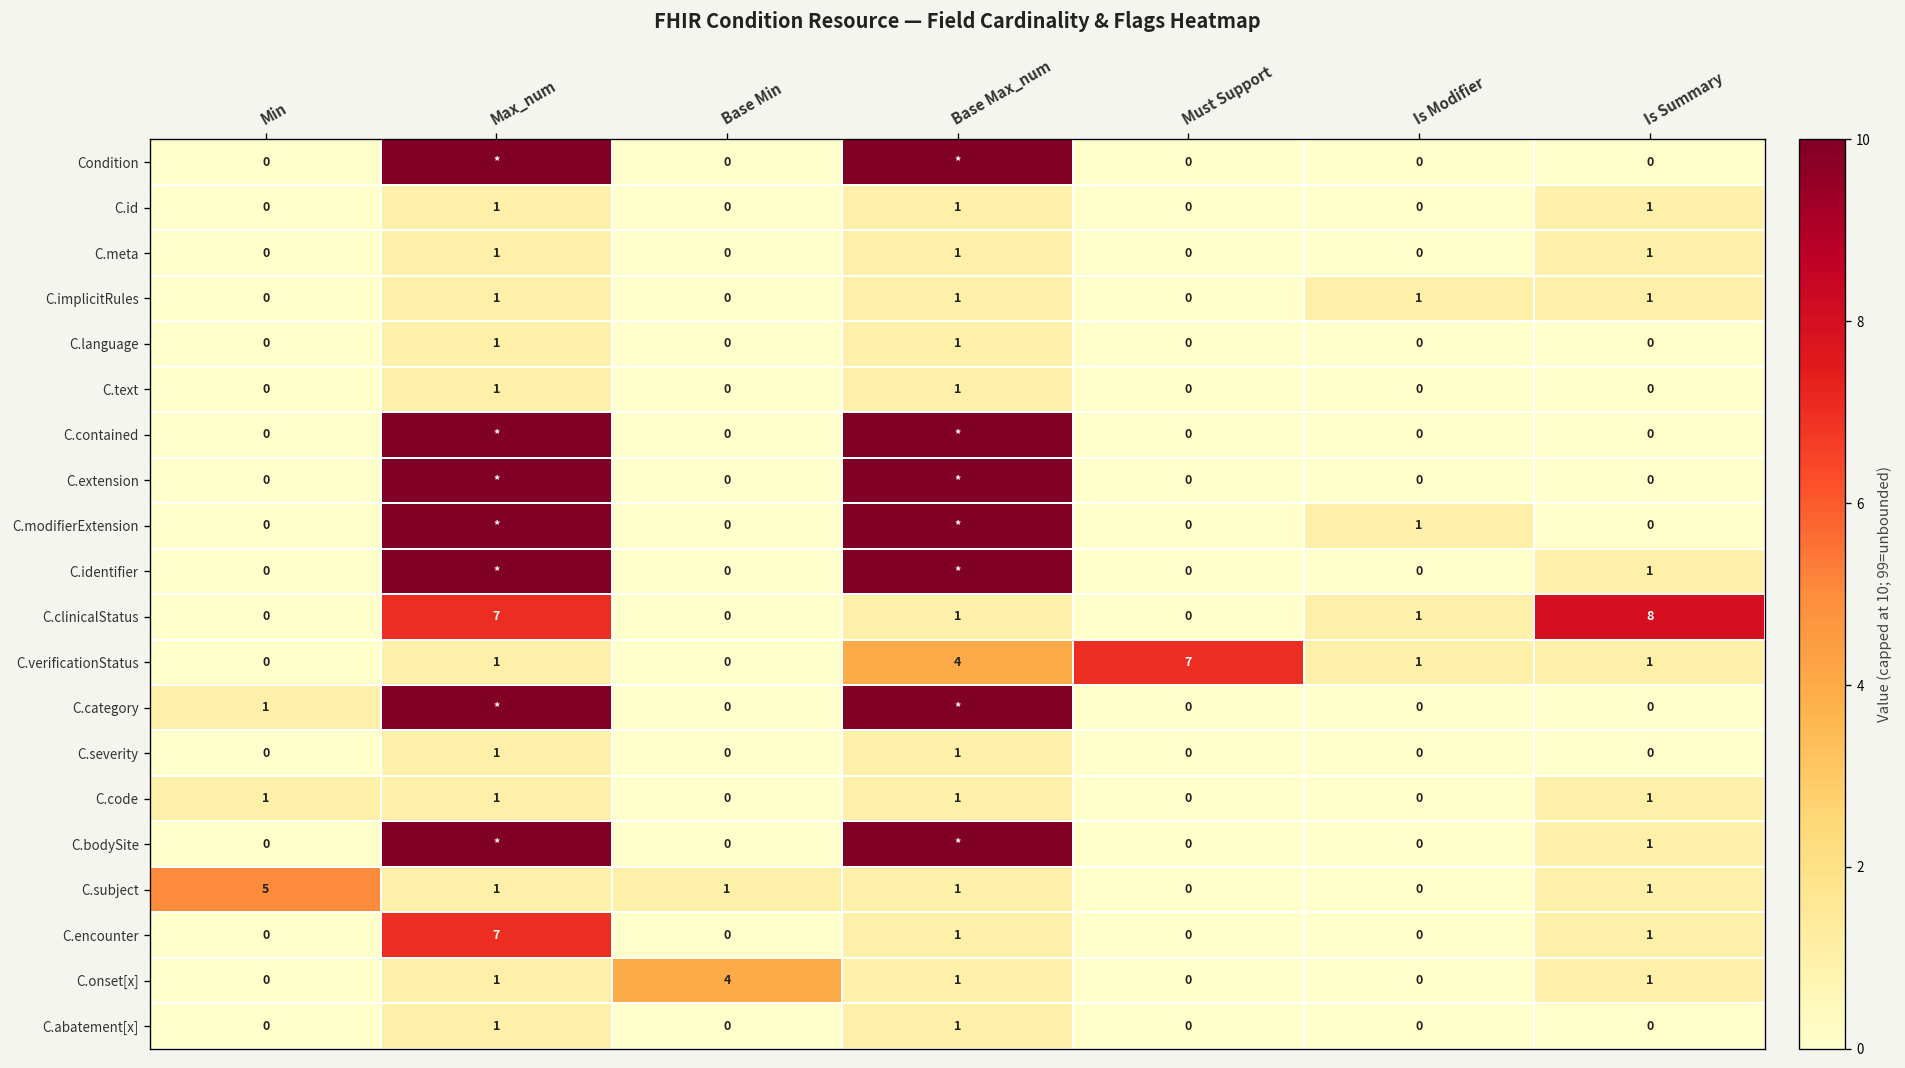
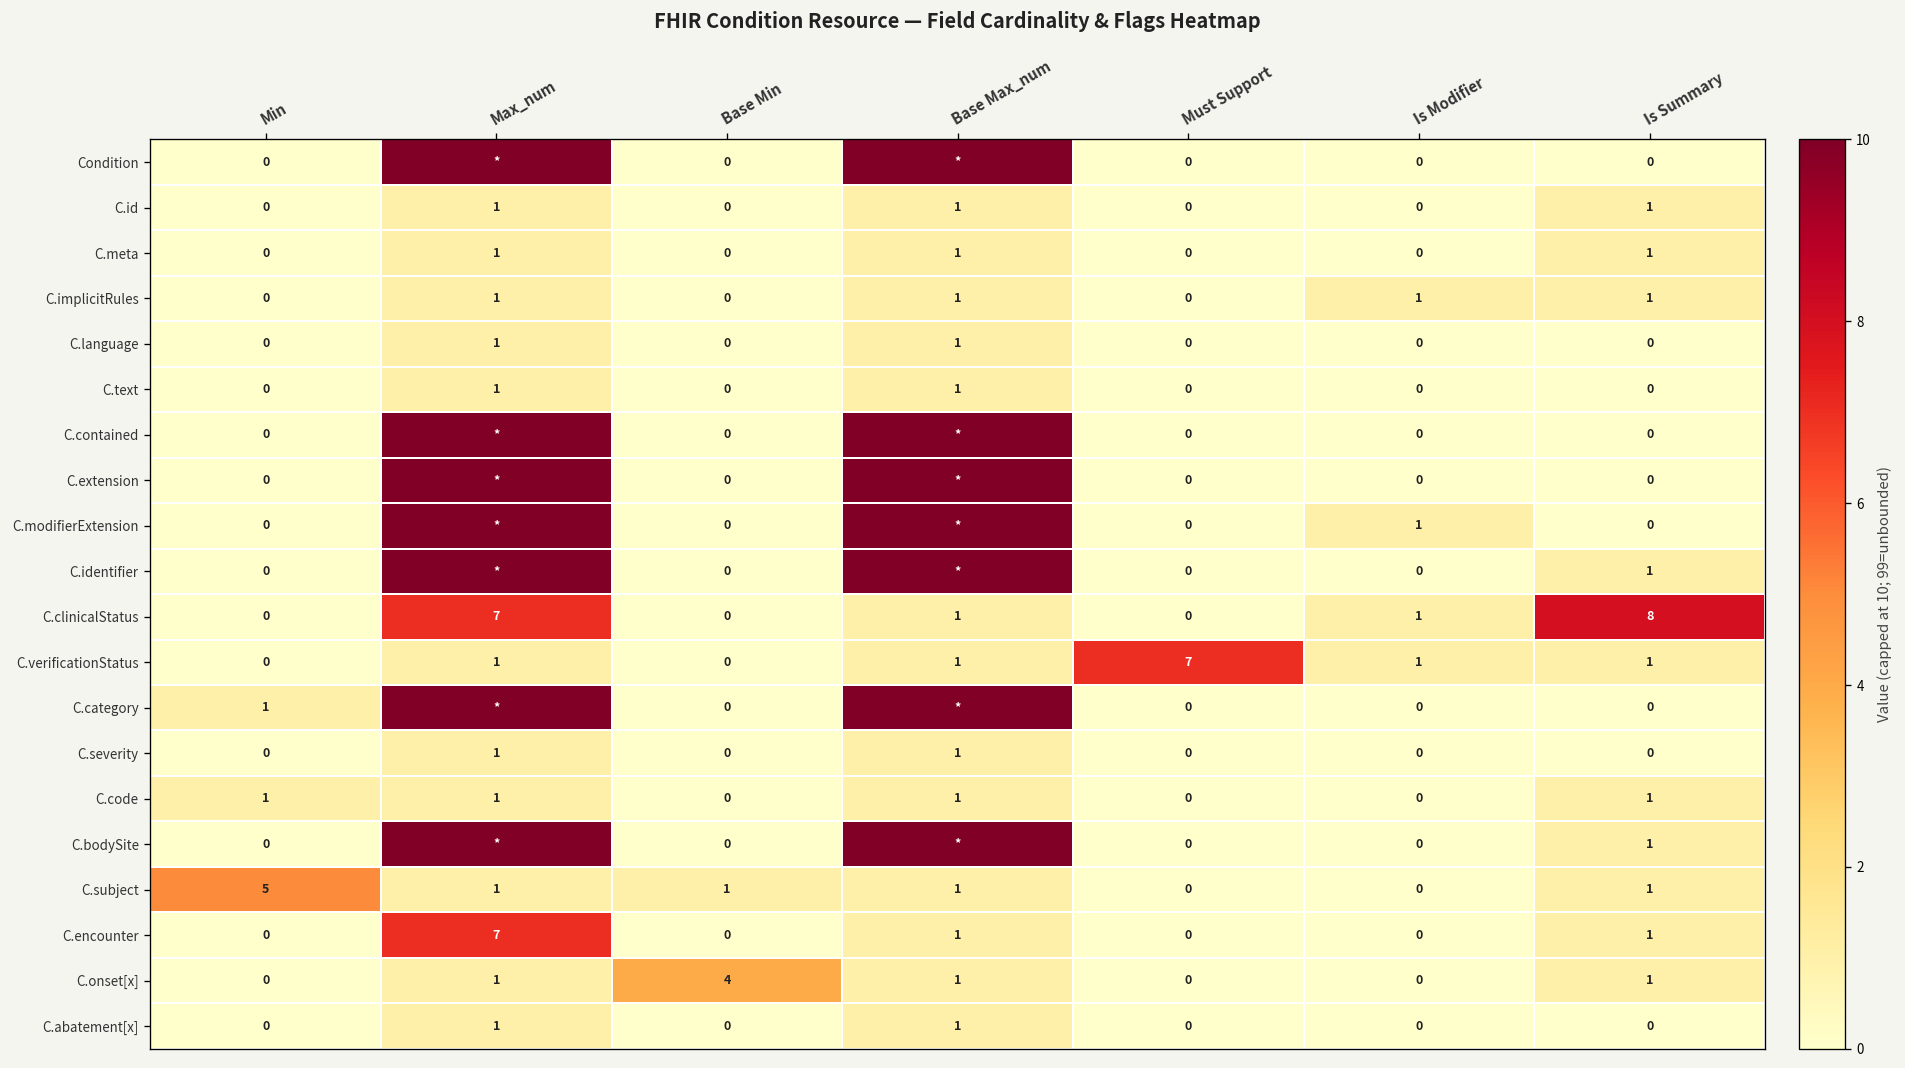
C.verificationStatus, Base Max_num: 4 -> 1
